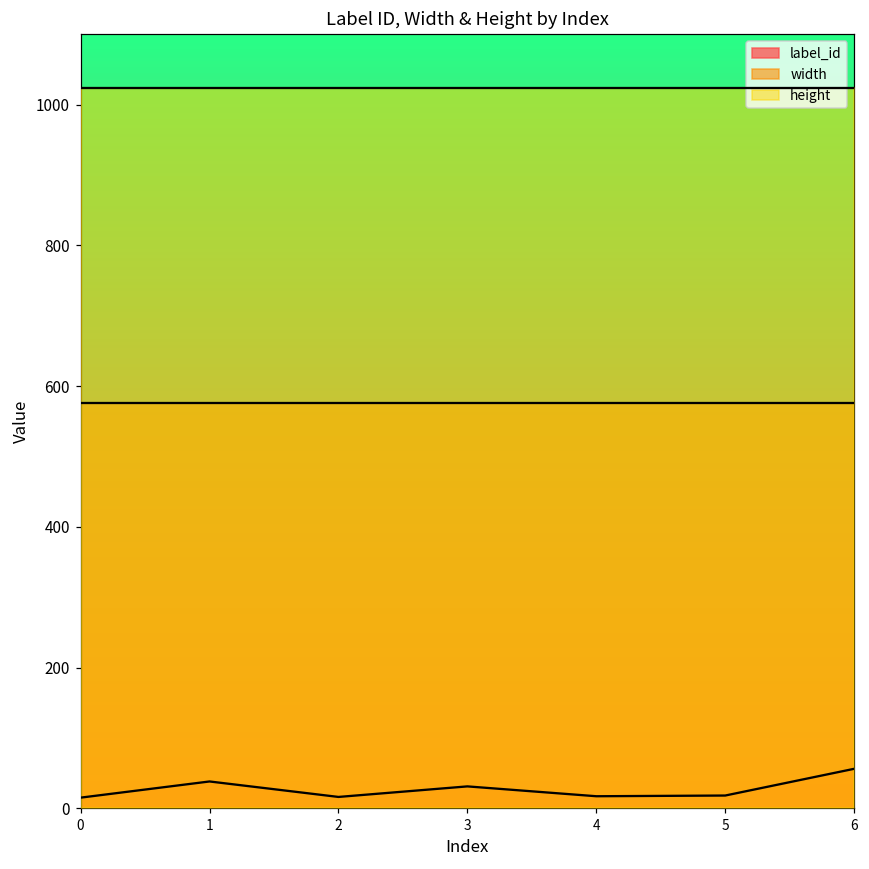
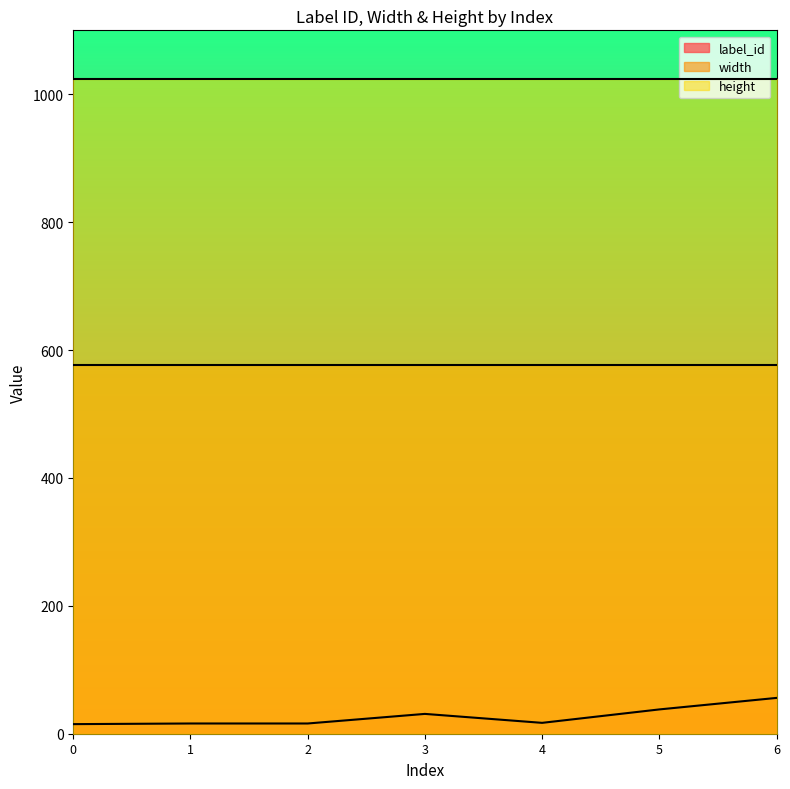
label_id, 1: 40 -> 20
label_id, 5: 20 -> 40
